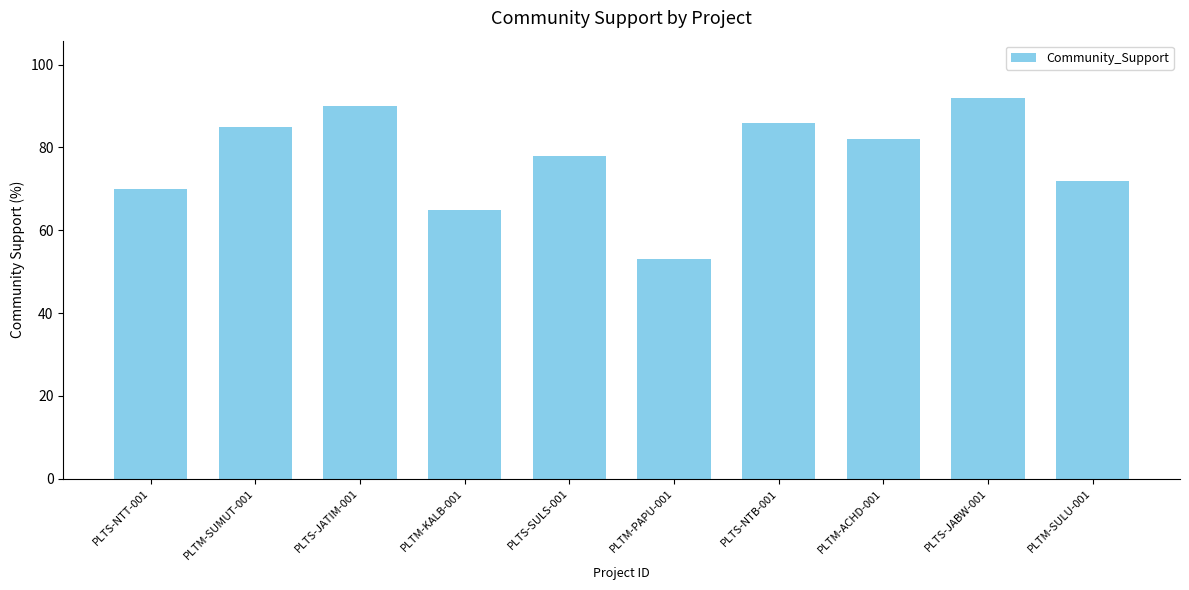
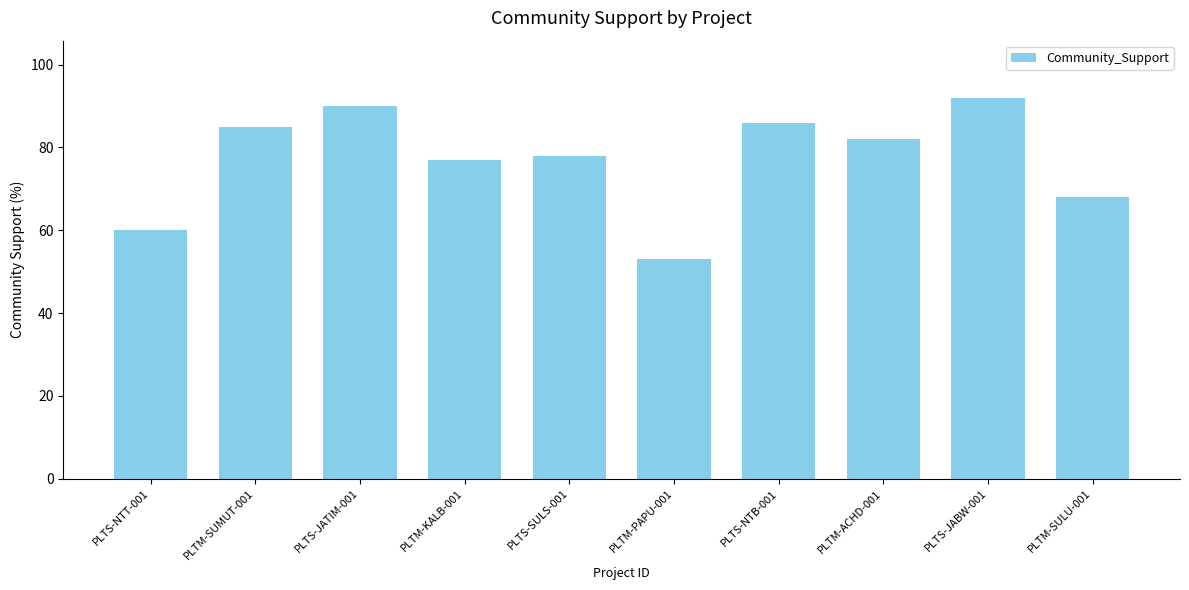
PLTS-NTT-001: 70 -> 60
PLTM-KALB-001: 65 -> 77
PLTM-SULU-001: 72 -> 68
